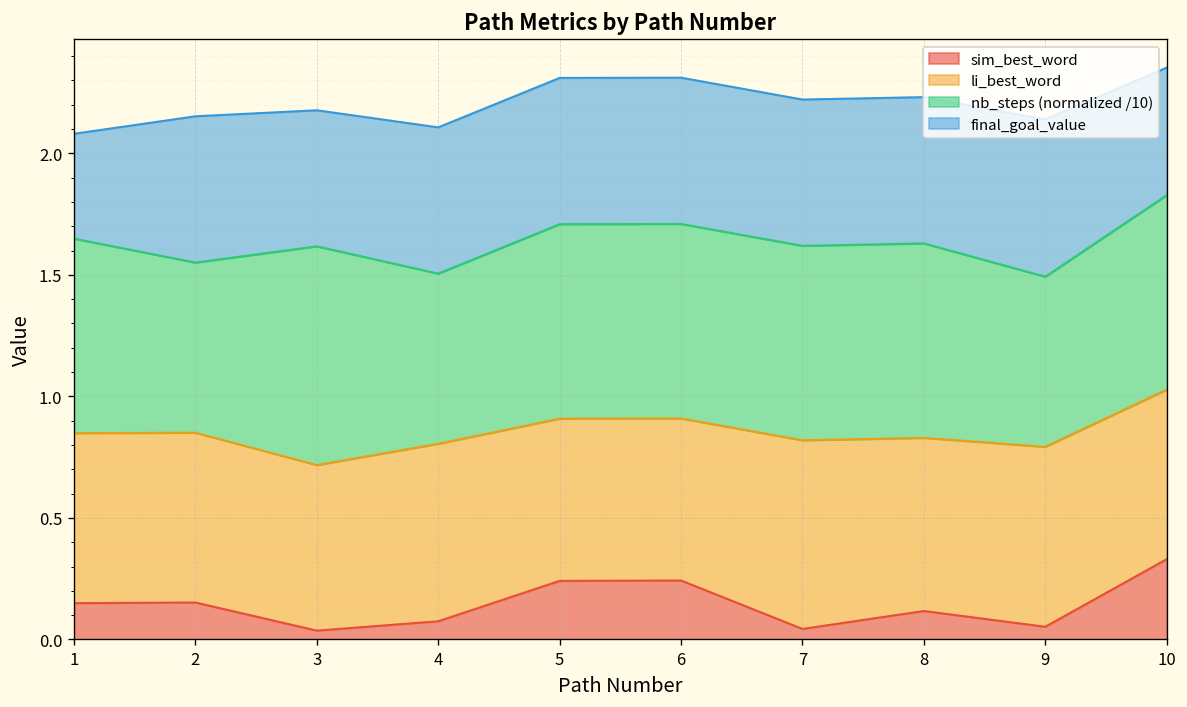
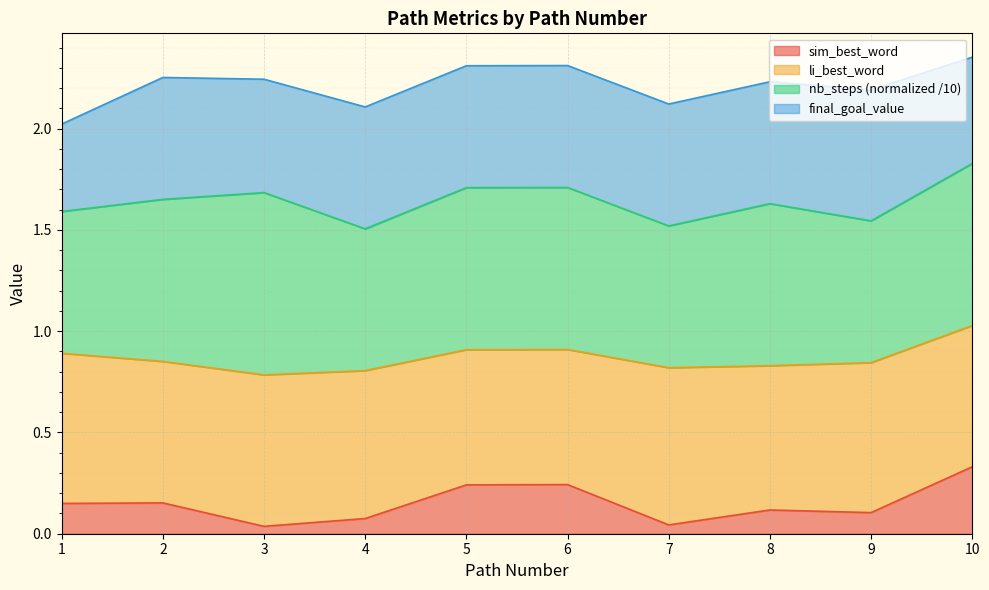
li_best_word, 1: 0.70 -> 0.74
nb_steps (normalized /10), 1: 0.80 -> 0.70
nb_steps (normalized /10), 2: 0.70 -> 0.80
li_best_word, 3: 0.68 -> 0.75
nb_steps (normalized /10), 7: 0.80 -> 0.70
sim_best_word, 9: 0.05 -> 0.10
